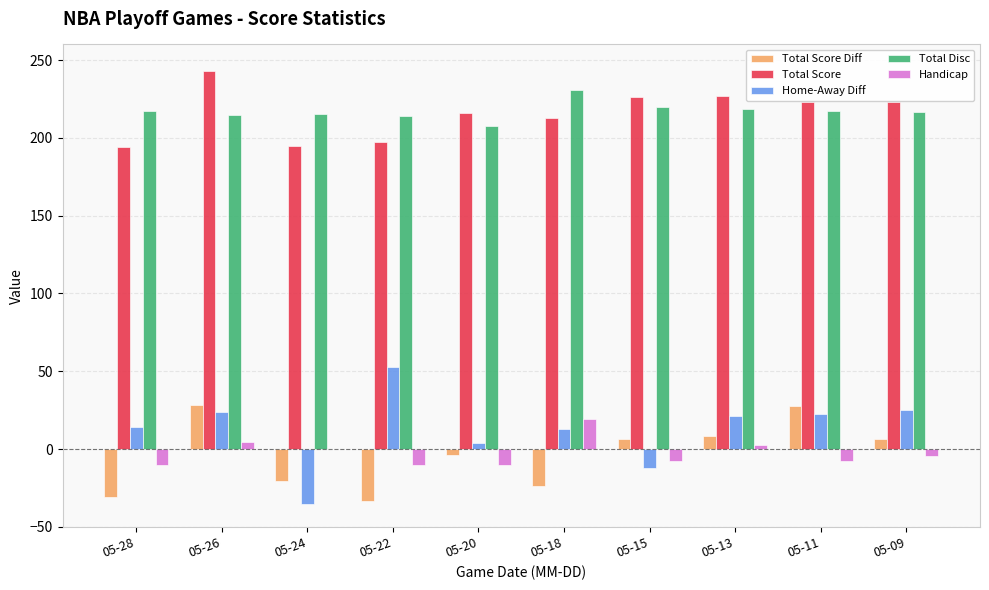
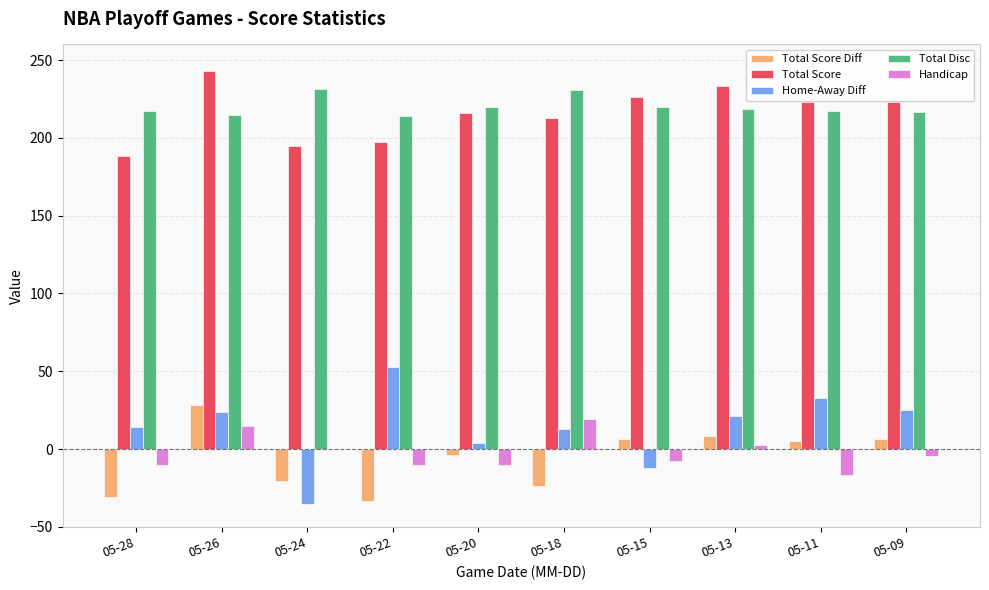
Total Score, 05-28: 194 -> 188
Handicap, 05-26: 5 -> 15
Total Disc, 05-24: 216 -> 231
Total Disc, 05-20: 207 -> 220
Total Score, 05-13: 227 -> 234
Total Score Diff, 05-11: 28 -> 6
Home-Away Diff, 05-11: 23 -> 33
Handicap, 05-11: -8 -> -17
